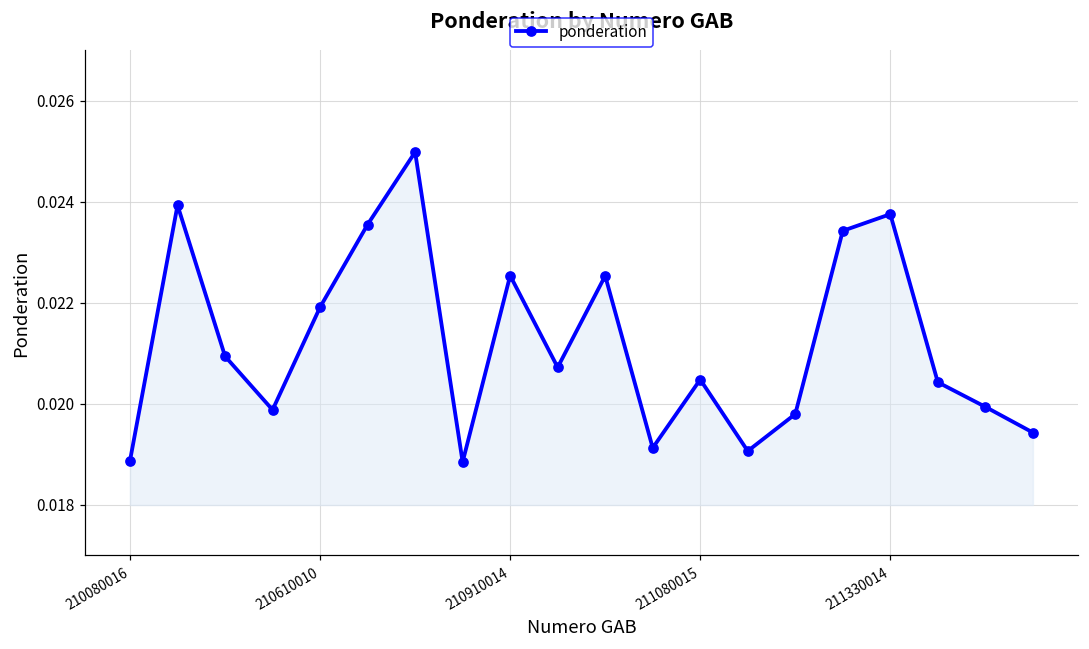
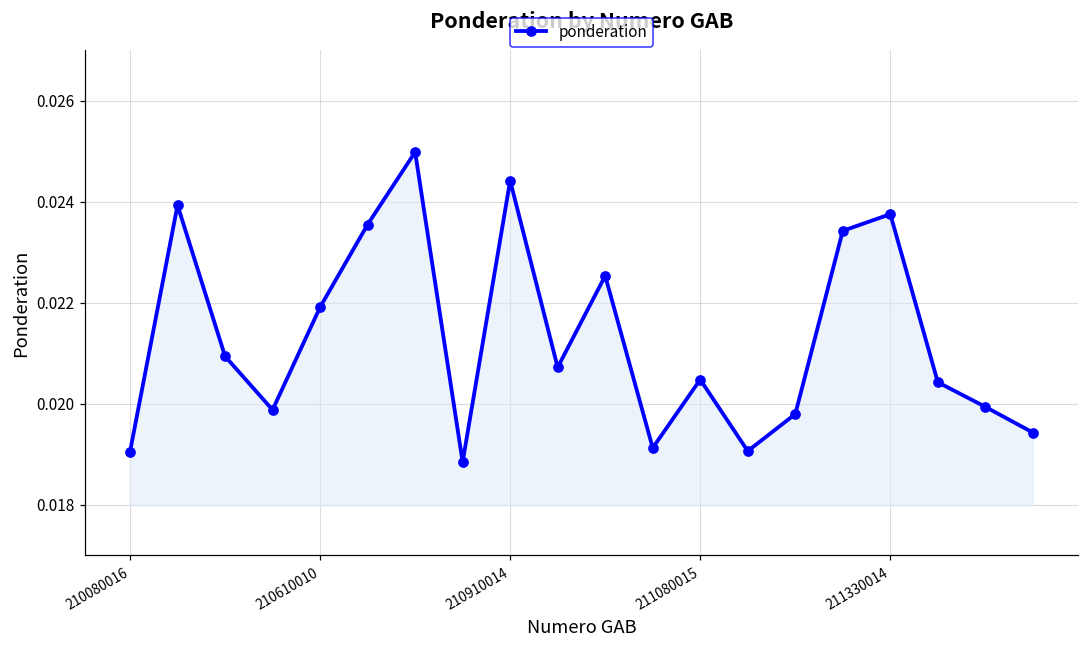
210080016: 0.0189 -> 0.0191
210910014: 0.0225 -> 0.0244
